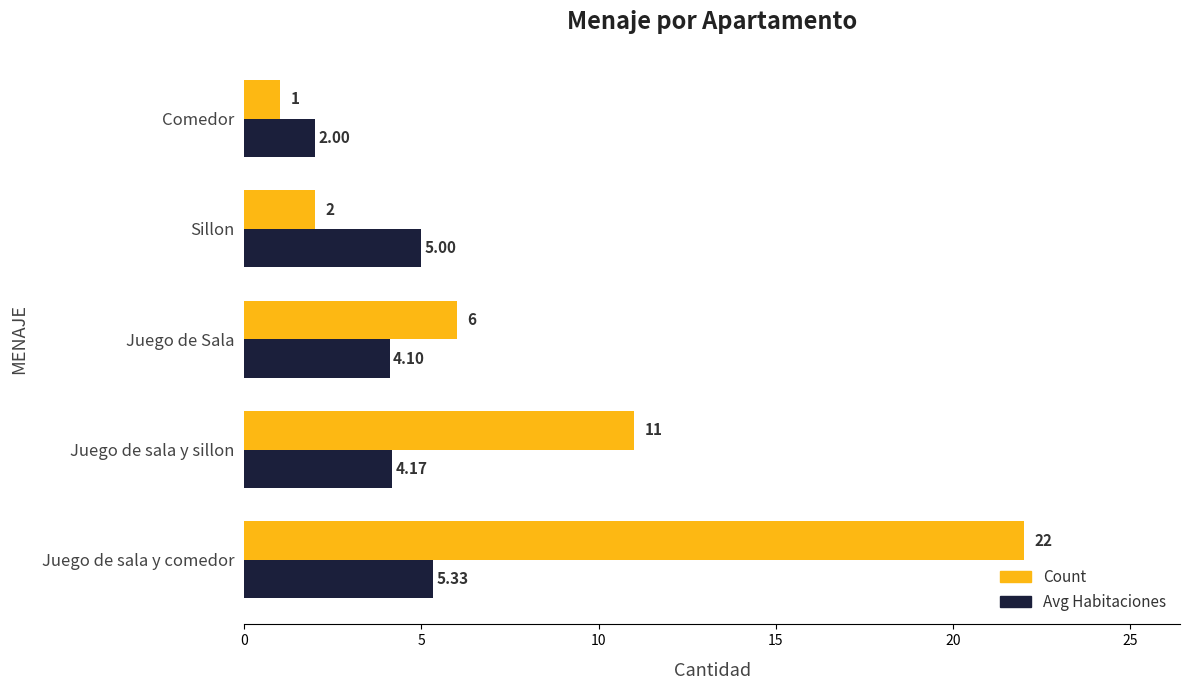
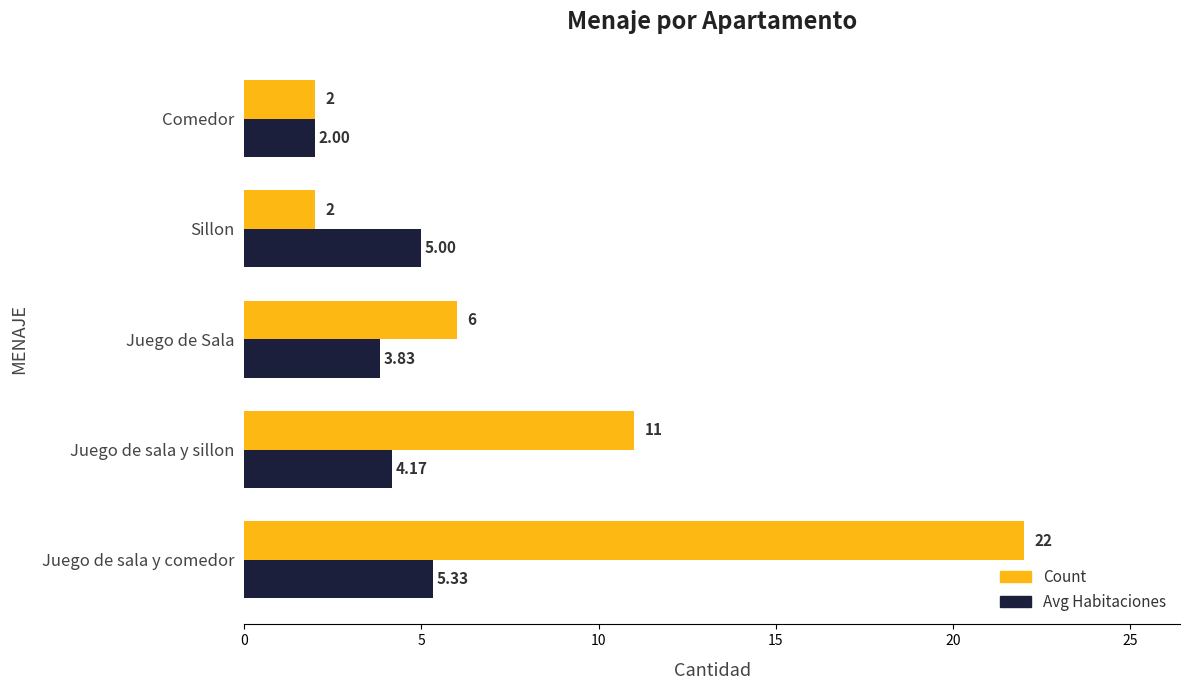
Count, Comedor: 1 -> 2
Avg Habitaciones, Juego de Sala: 4.10 -> 3.83
